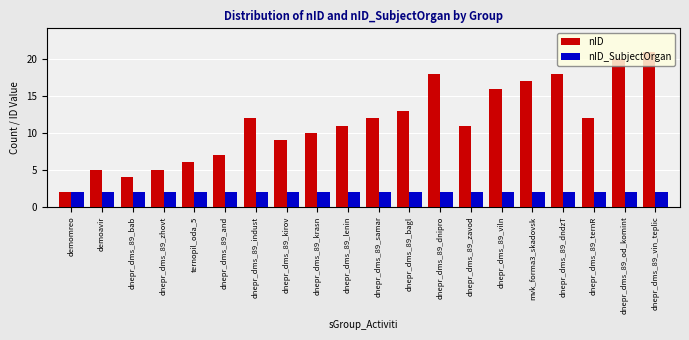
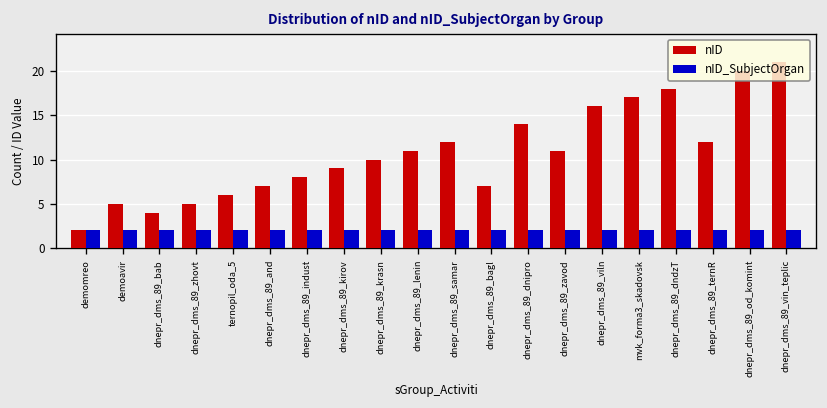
nID, dnepr_dms_89_indust: 12 -> 8
nID, dnepr_dms_89_bagl: 13 -> 7
nID, dnepr_dms_89_dnipro: 18 -> 14
